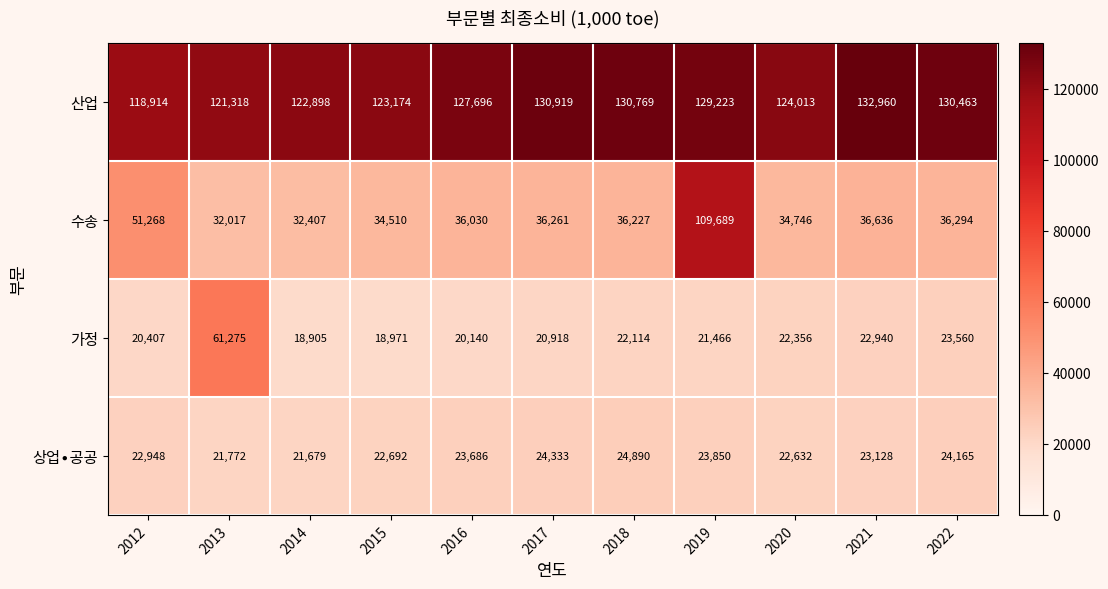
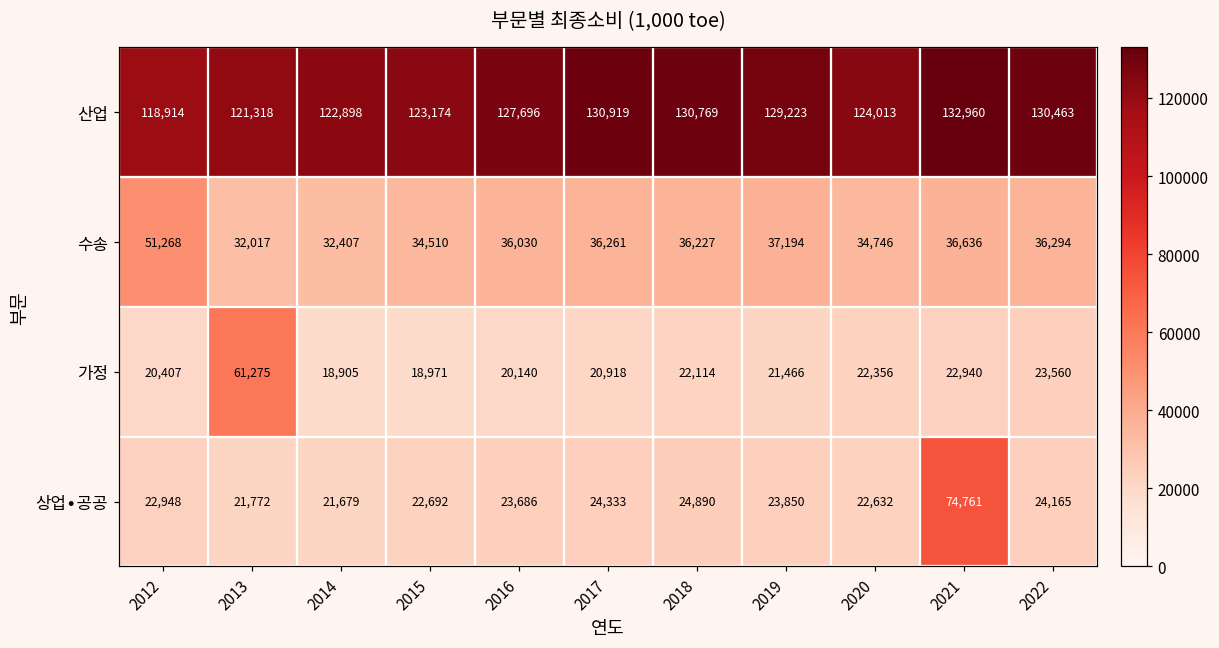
수송, 2019: 109,689 -> 37,194
상업∙공공, 2021: 23,128 -> 74,761
